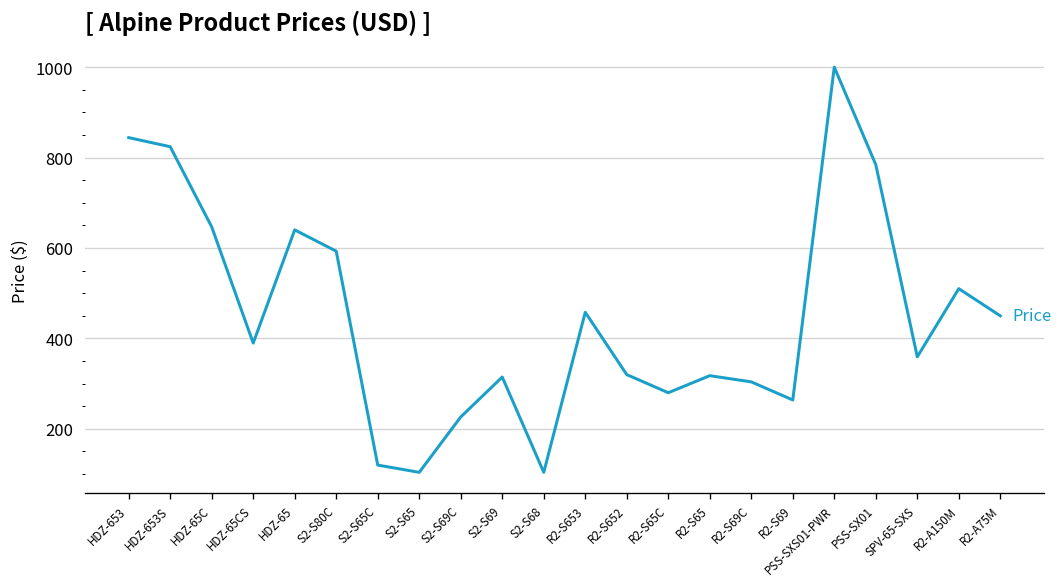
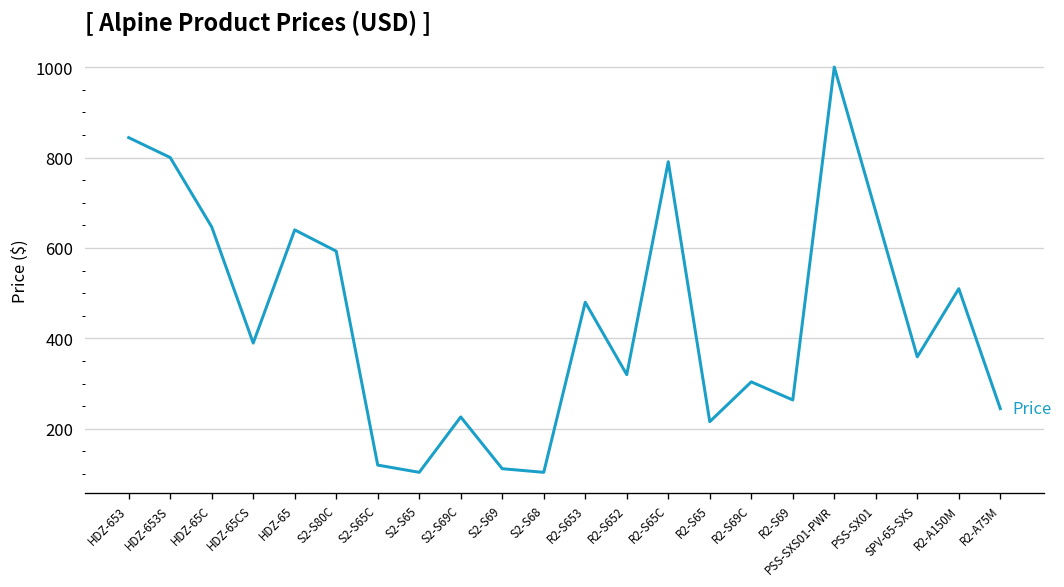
HDZ-653S: 820 -> 800
S2-S69: 310 -> 110
R2-S653: 460 -> 480
R2-S65C: 280 -> 790
R2-S65: 320 -> 220
PSS-SX01: 780 -> 680
R2-A75M: 450 -> 240
